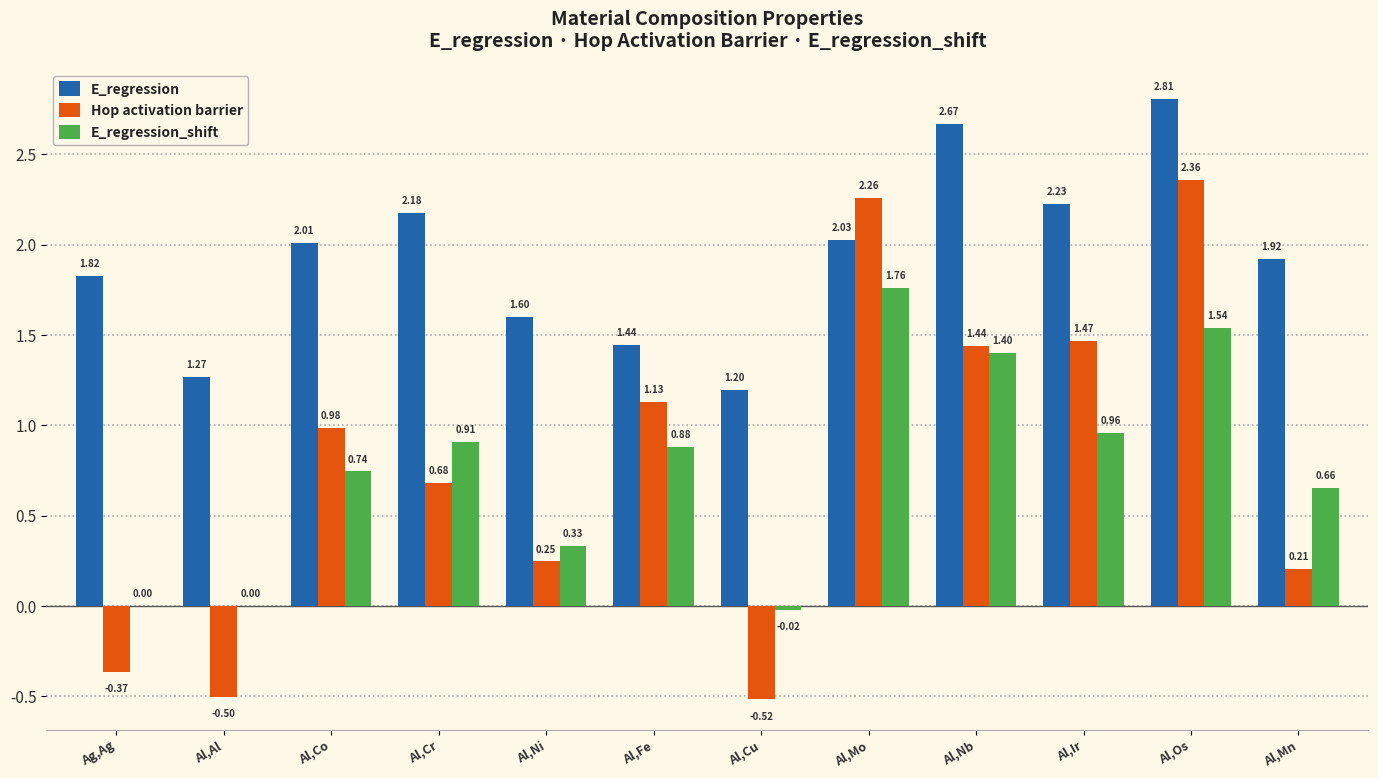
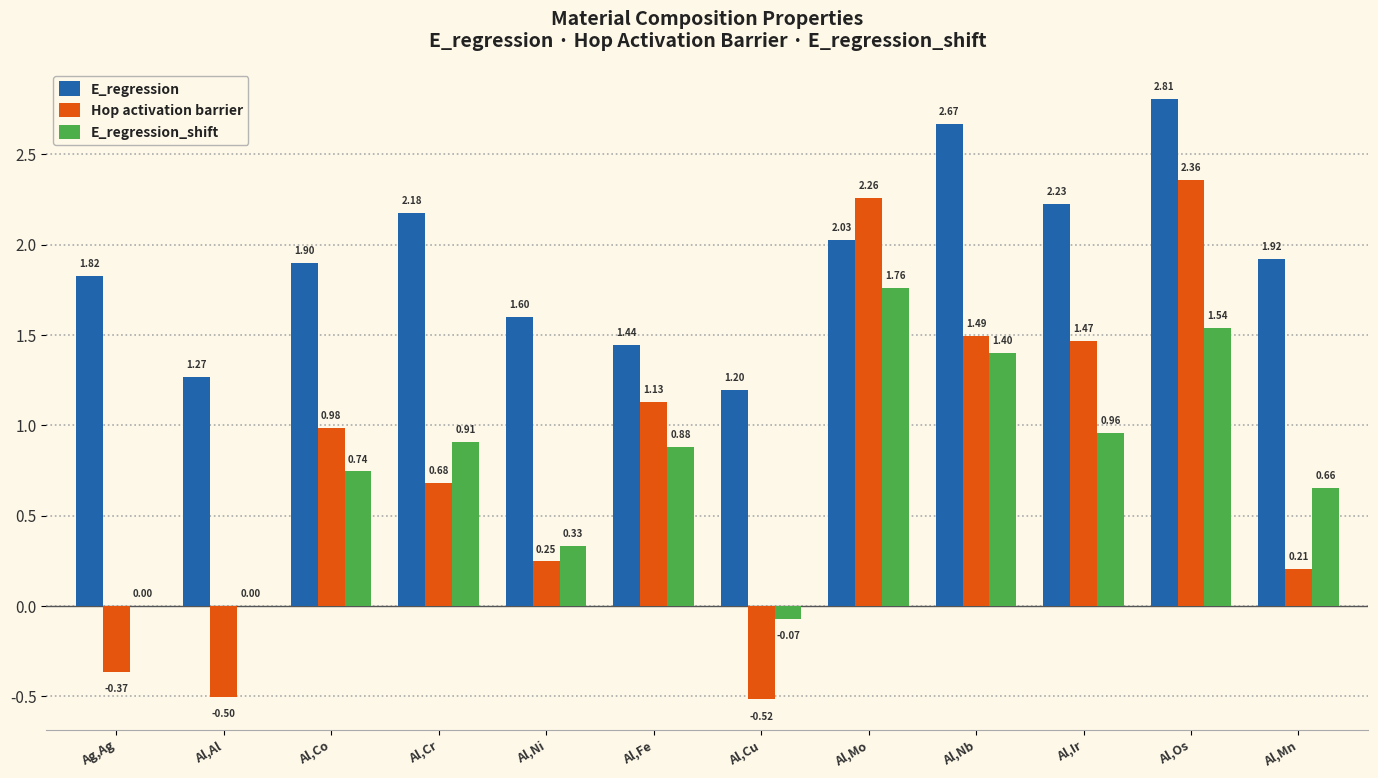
E_regression, Al,Co: 2.01 -> 1.90
E_regression_shift, Al,Cu: -0.02 -> -0.07
Hop activation barrier, Al,Nb: 1.44 -> 1.49
